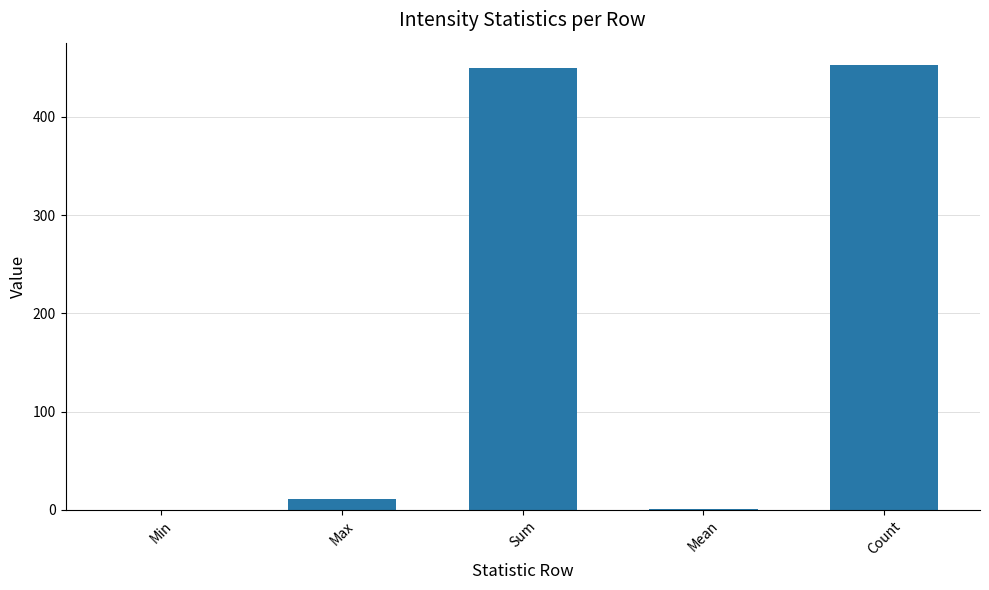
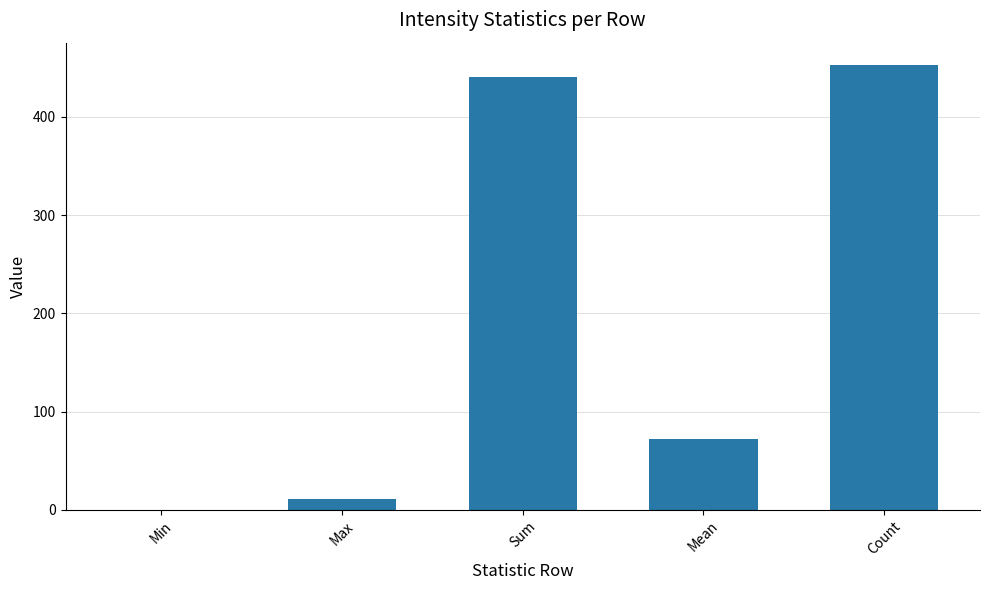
Sum: 450 -> 440
Mean: 0 -> 70
